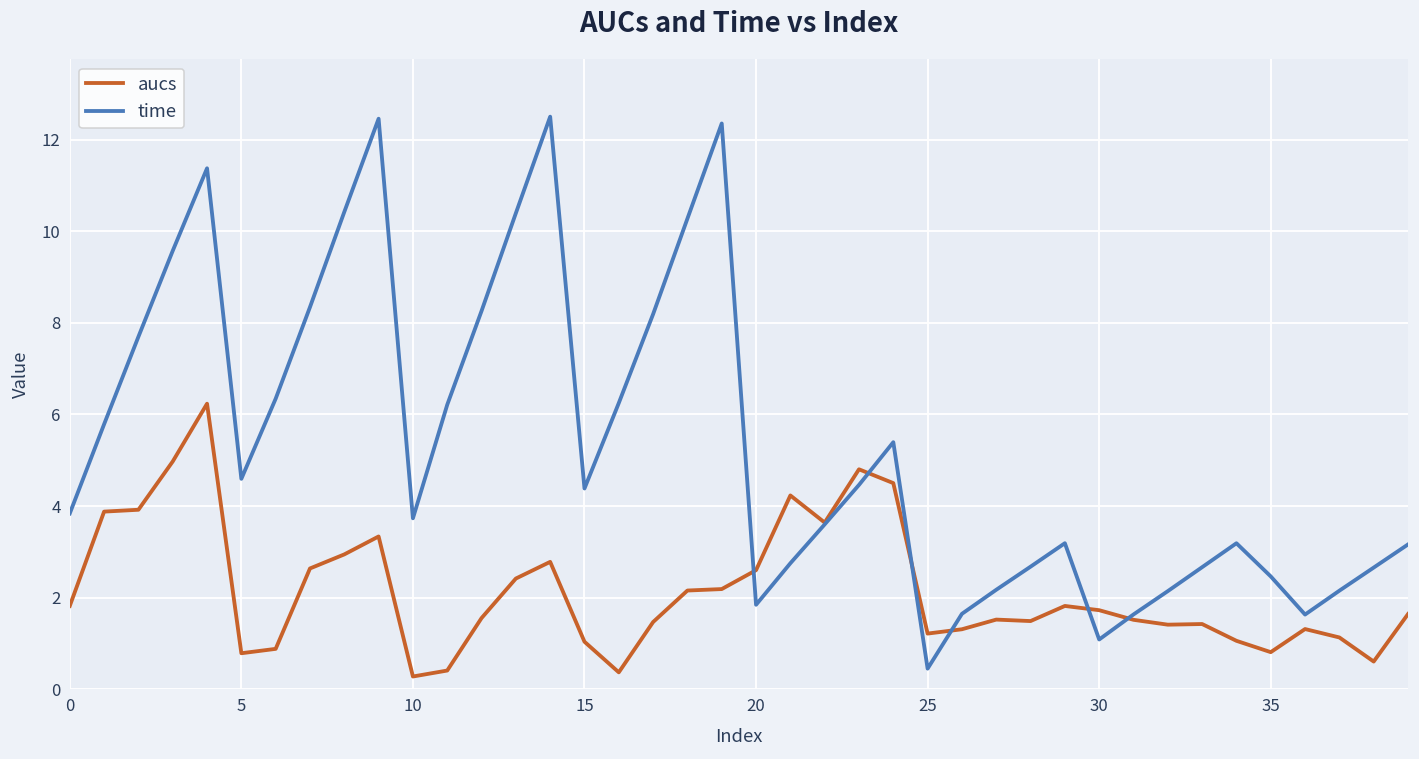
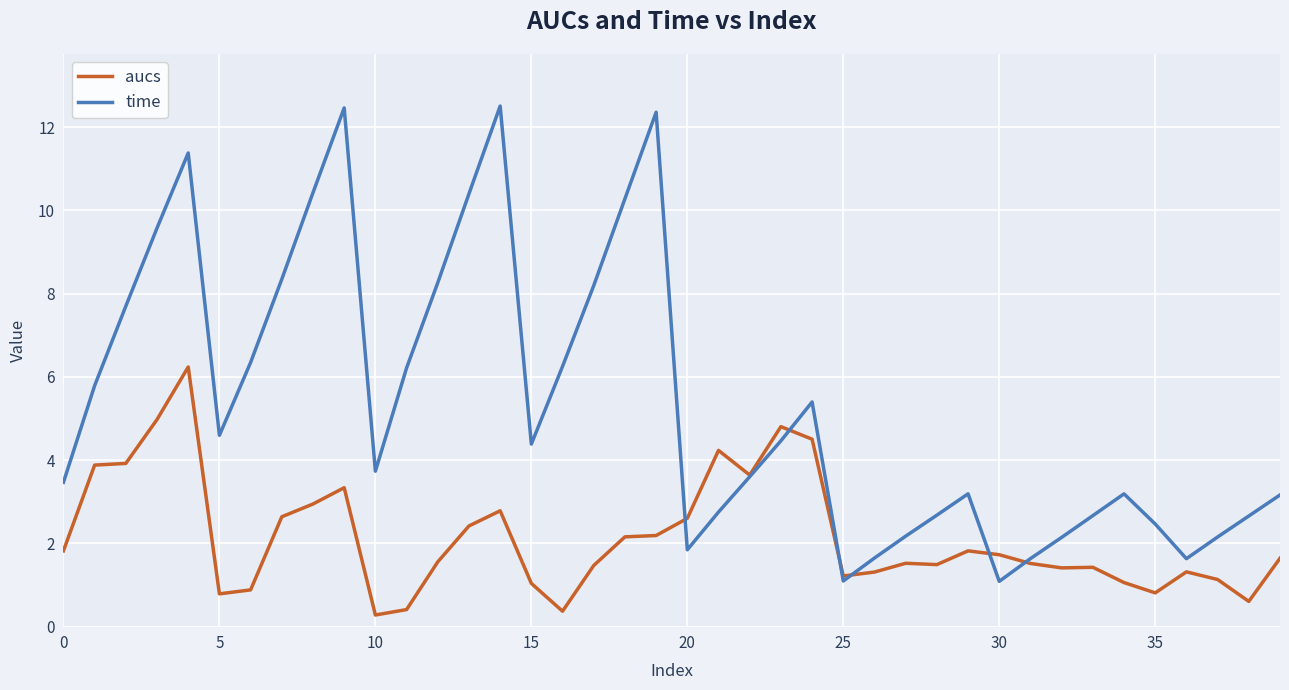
time, 0: 3.8 -> 3.5
time, 25: 0.4 -> 1.1
